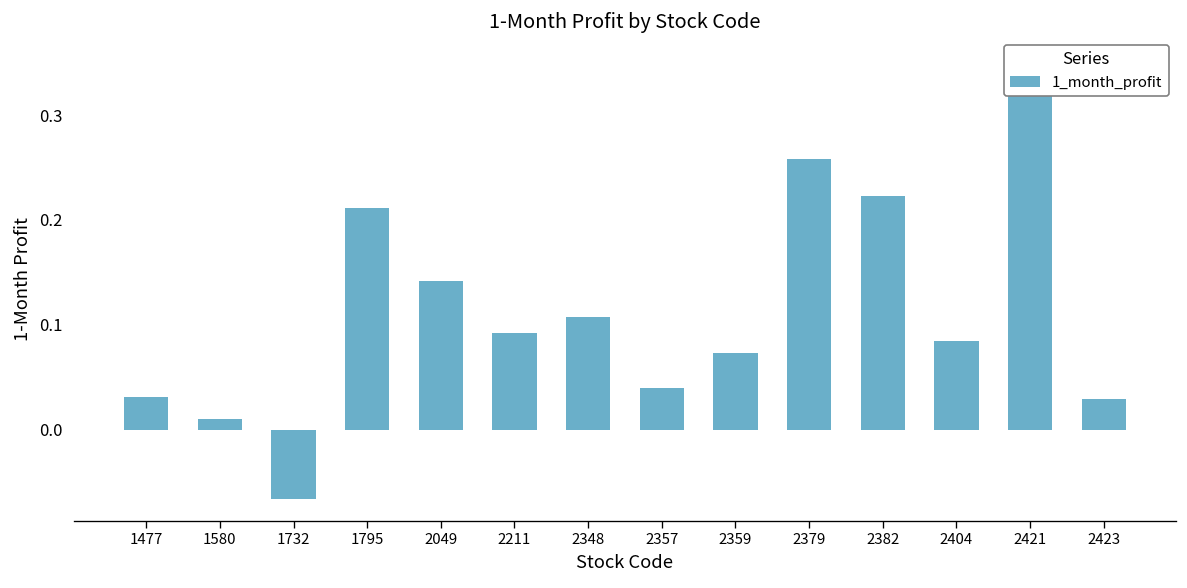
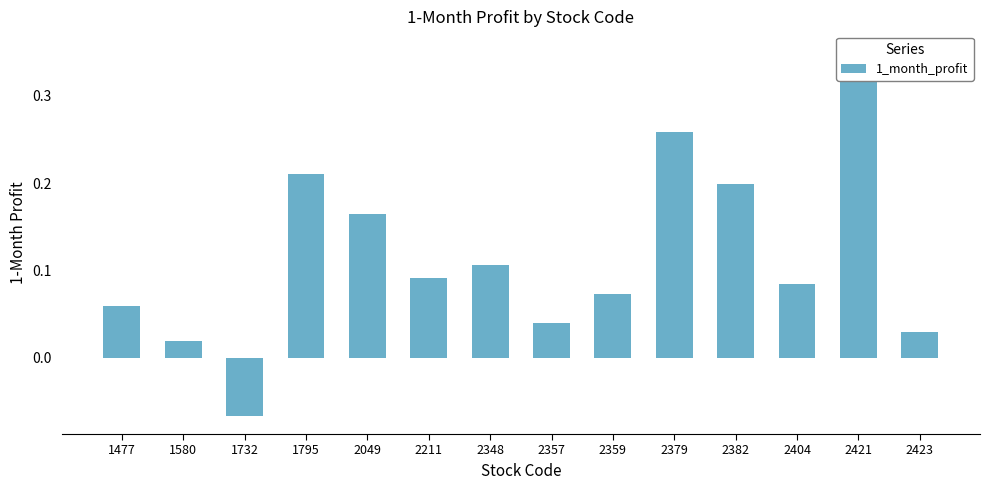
1477: 0.03 -> 0.06
1580: 0.01 -> 0.02
2049: 0.14 -> 0.16
2382: 0.22 -> 0.20
